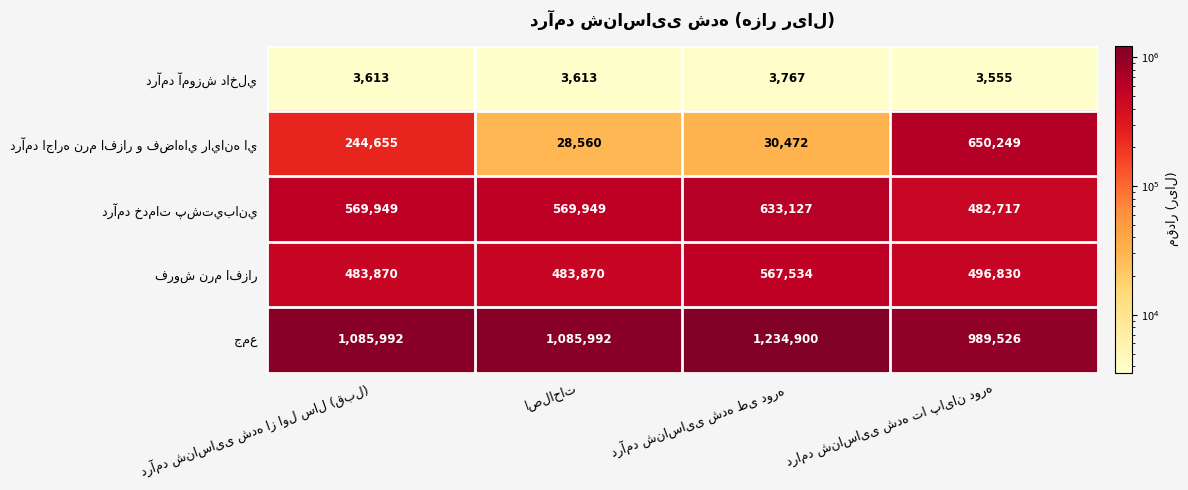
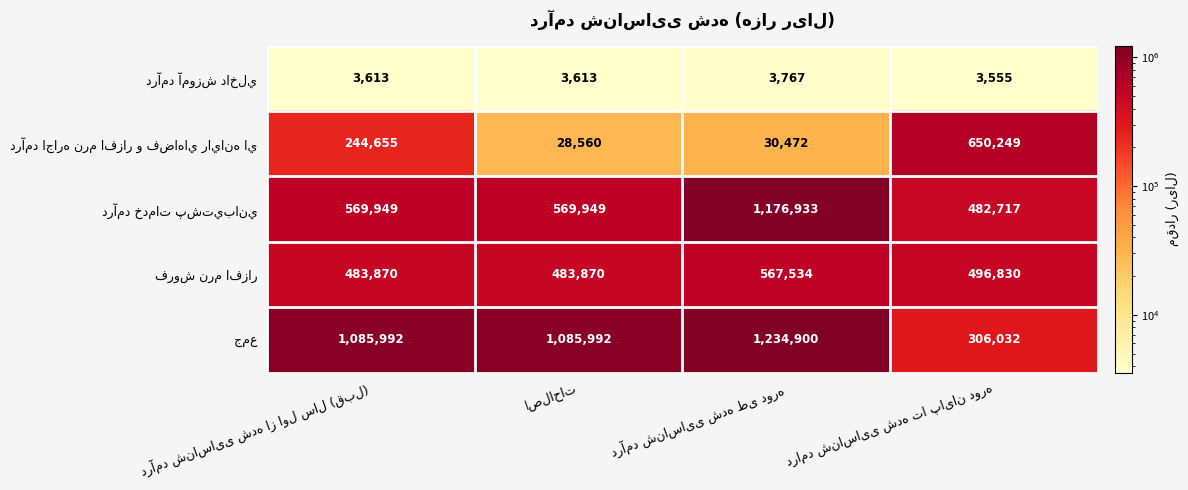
درآمد خدمات پشتيباني, درآمد شناسایی شده طی دوره: 633,127 -> 1,176,933
جمع, درامد شناسایی شده تا پایان دوره: 989,526 -> 306,032
